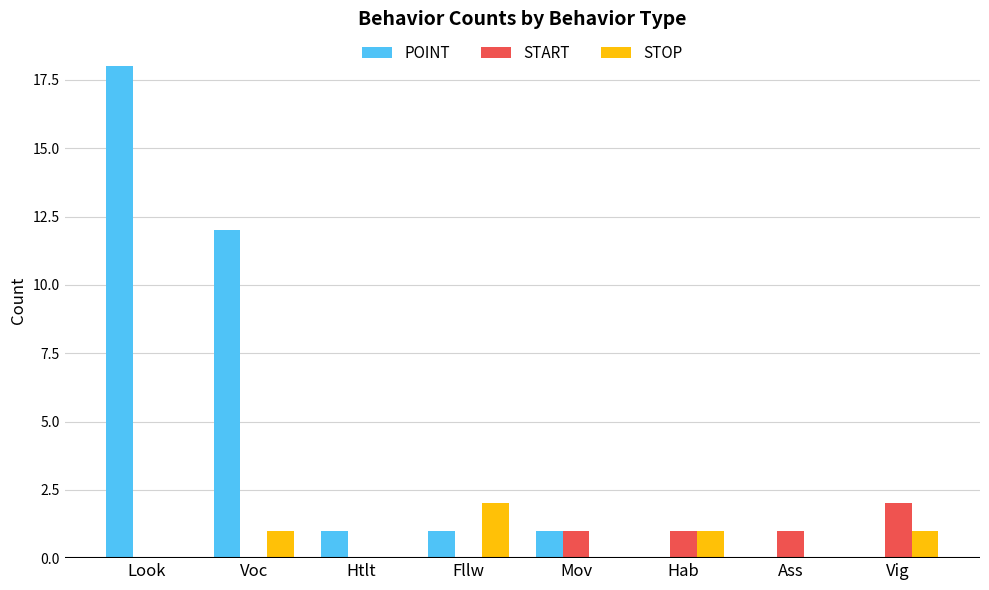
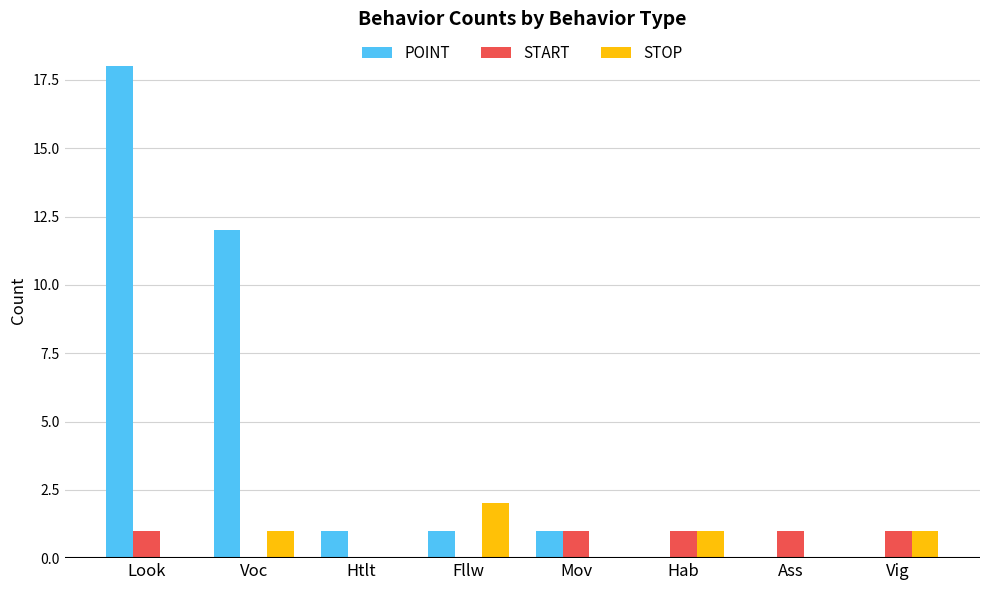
START, Look: 0 -> 1
START, Vig: 2 -> 1
